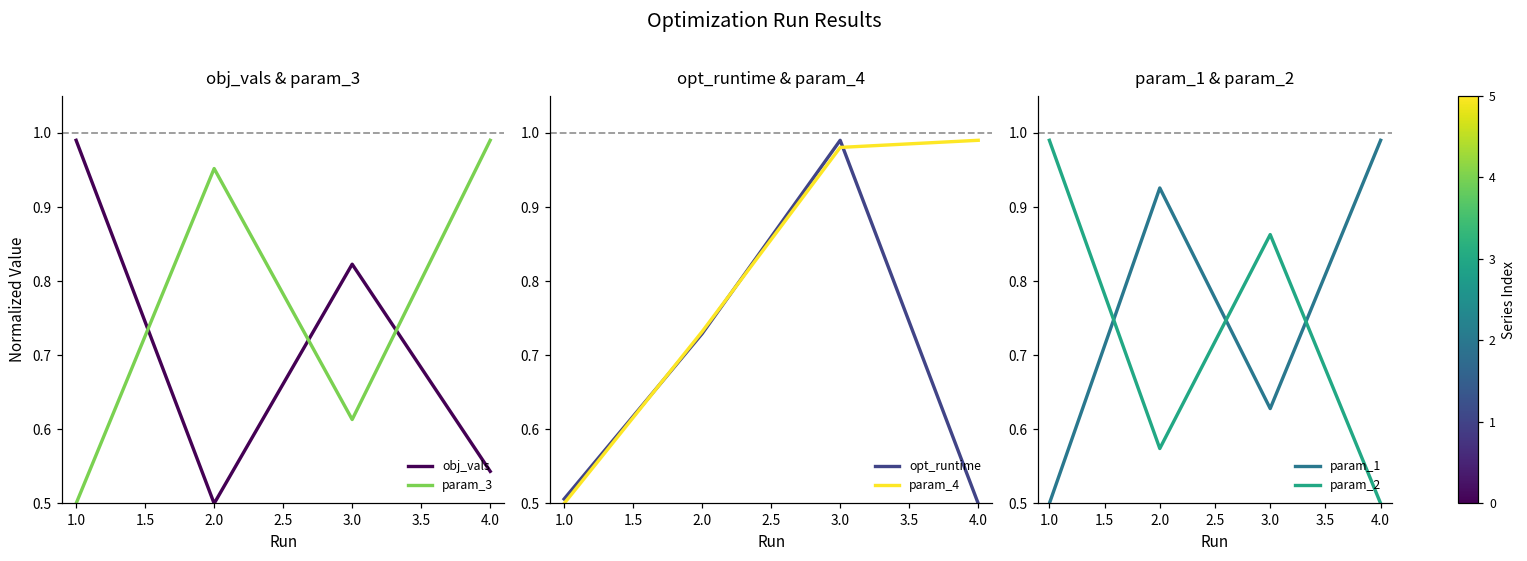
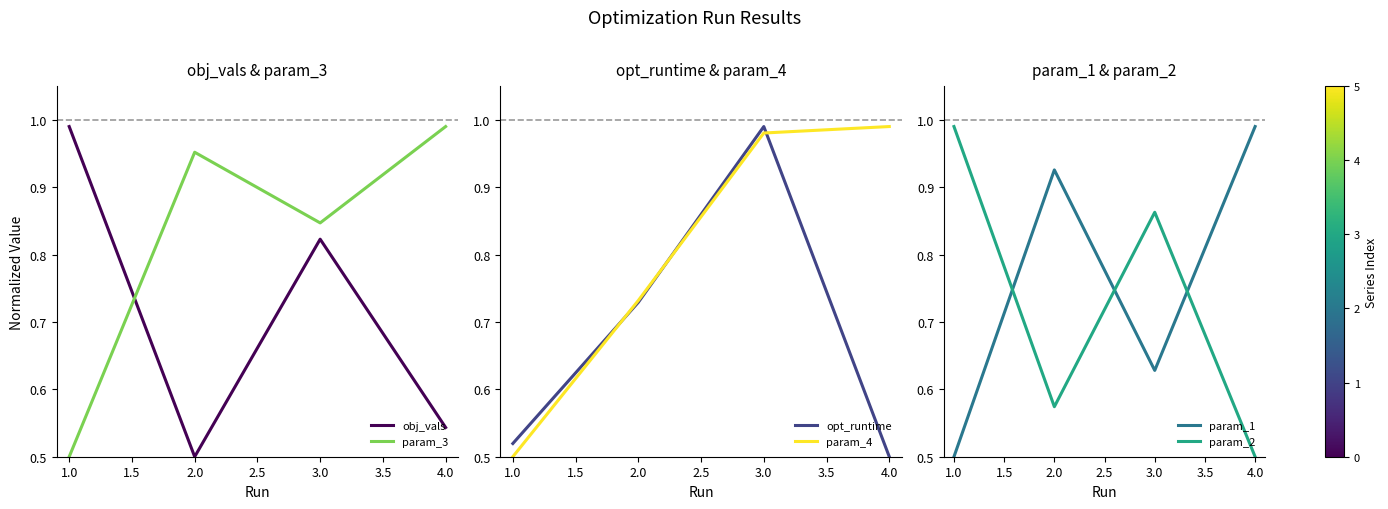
obj_vals & param_3, param_3, 3.0: 0.61 -> 0.85
opt_runtime & param_4, opt_runtime, 1.0: 0.51 -> 0.52
